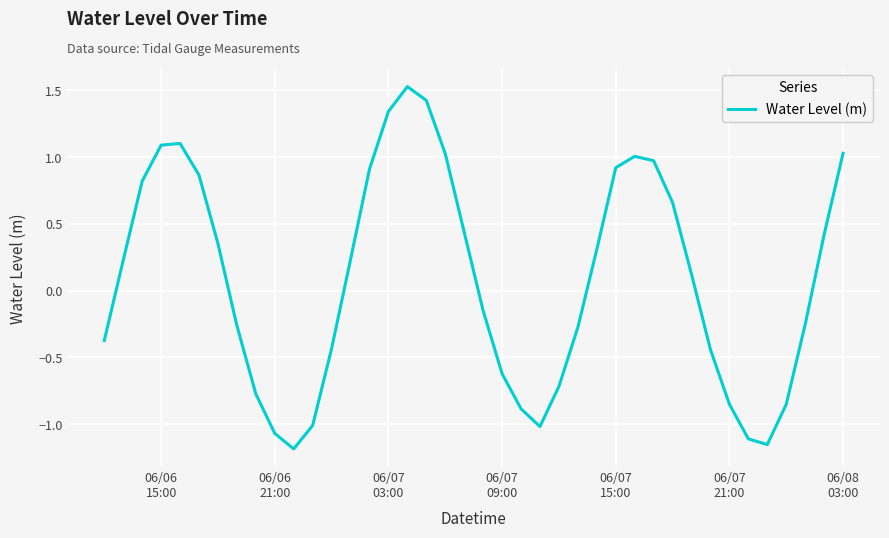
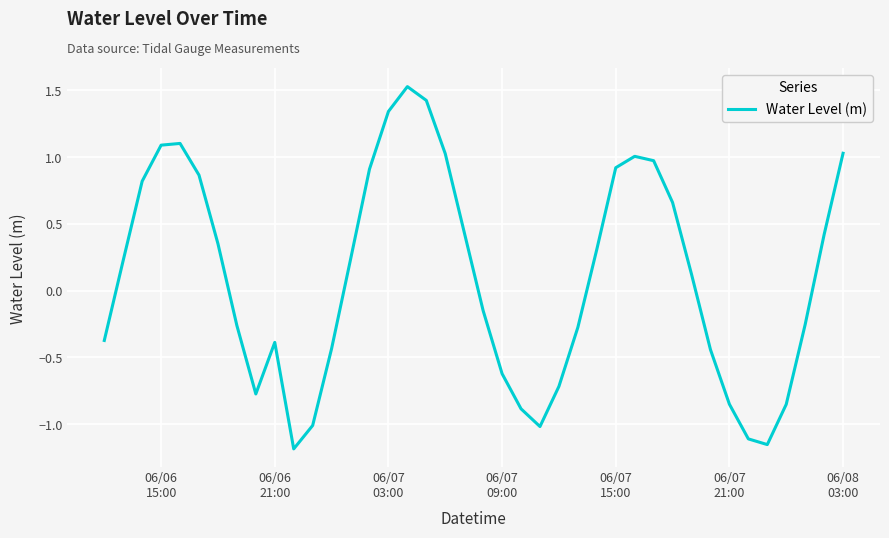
06/06 21:00: -1.07 -> -0.39
